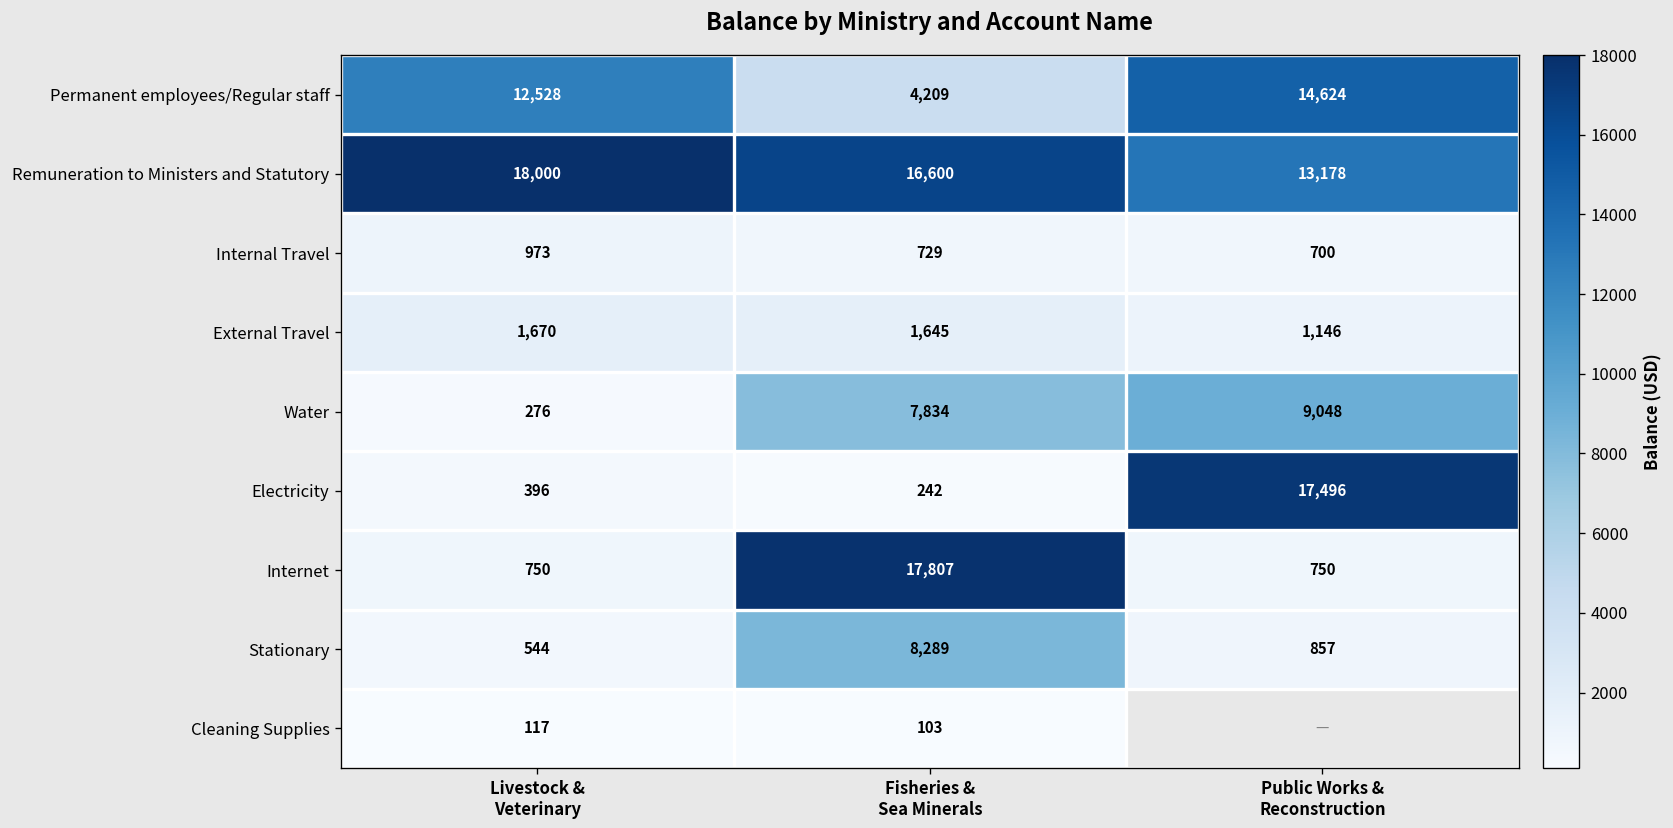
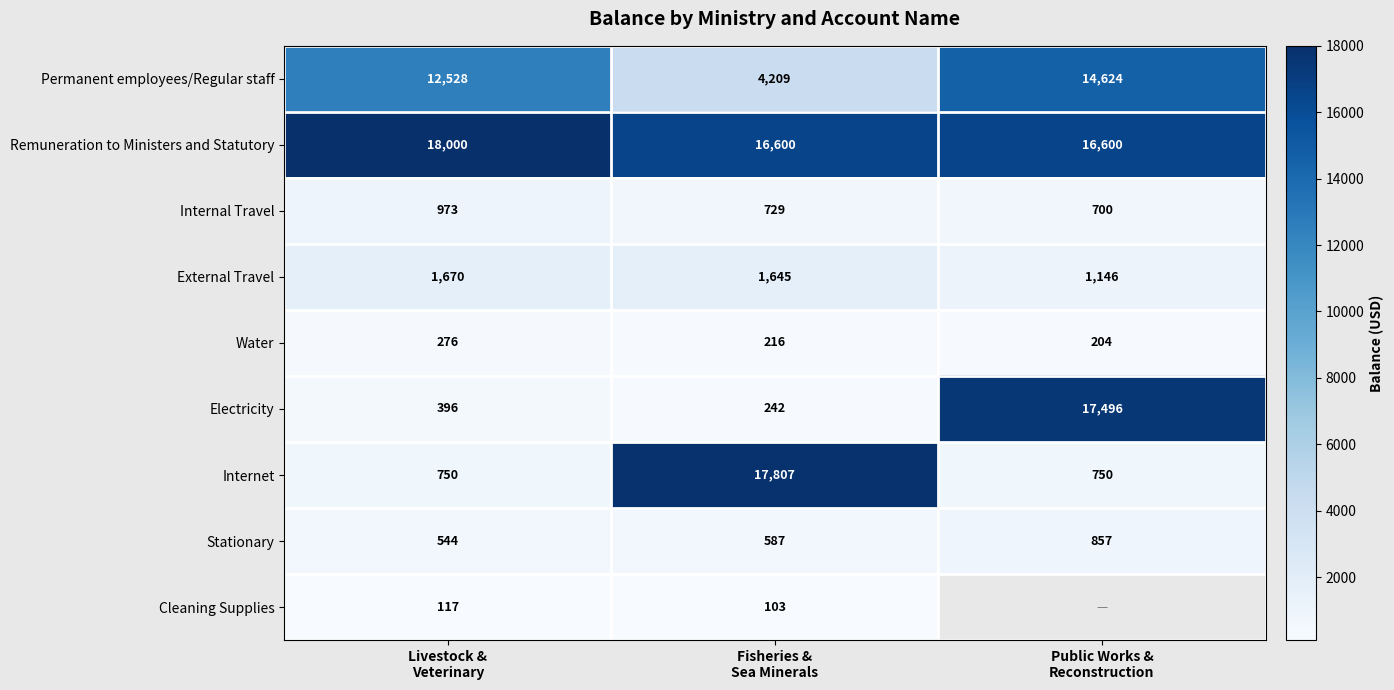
Remuneration to Ministers and Statutory, Public Works & Reconstruction: 13,178 -> 16,600
Water, Fisheries & Sea Minerals: 7,834 -> 216
Water, Public Works & Reconstruction: 9,048 -> 204
Stationary, Fisheries & Sea Minerals: 8,289 -> 587
